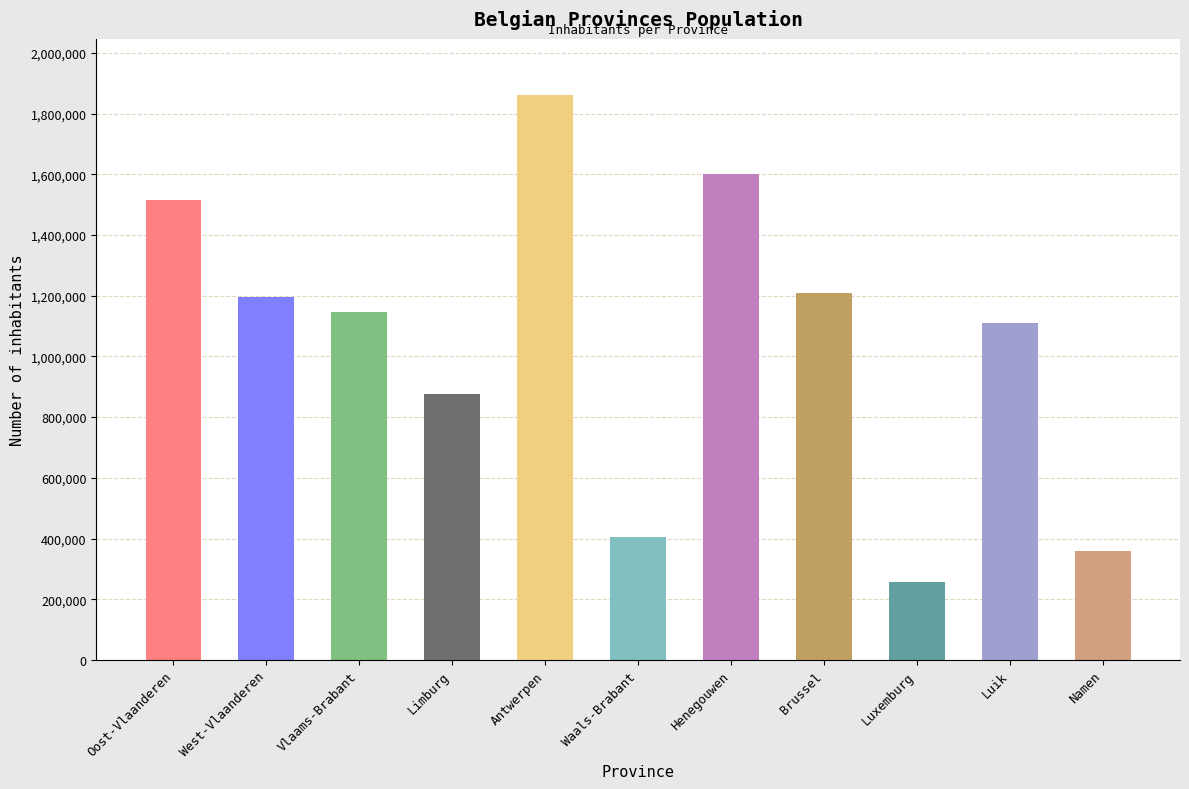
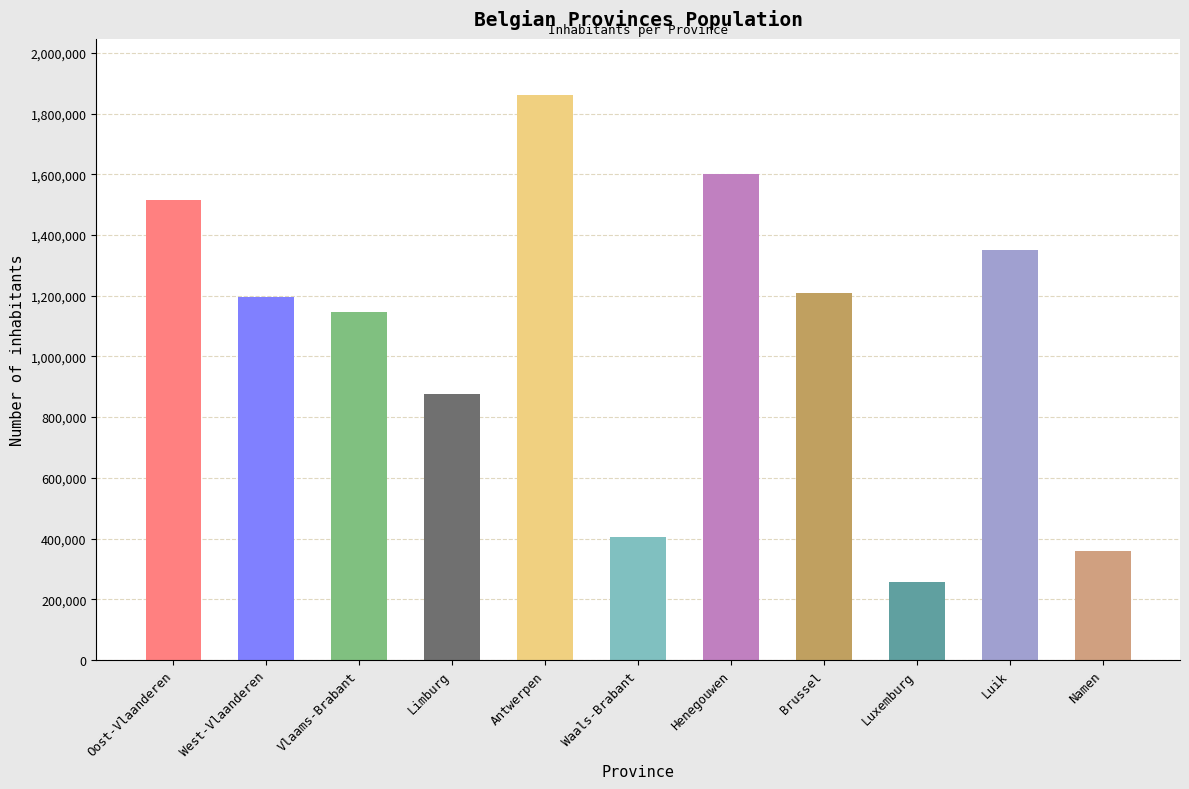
Luik: 1,110,000 -> 1,350,000
